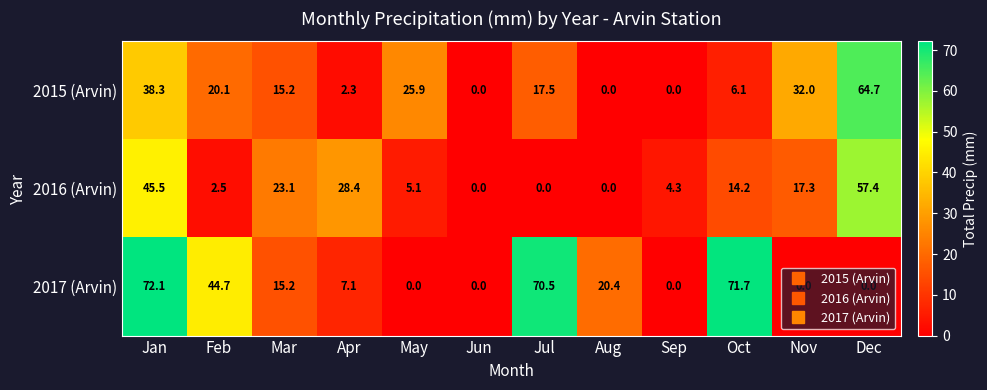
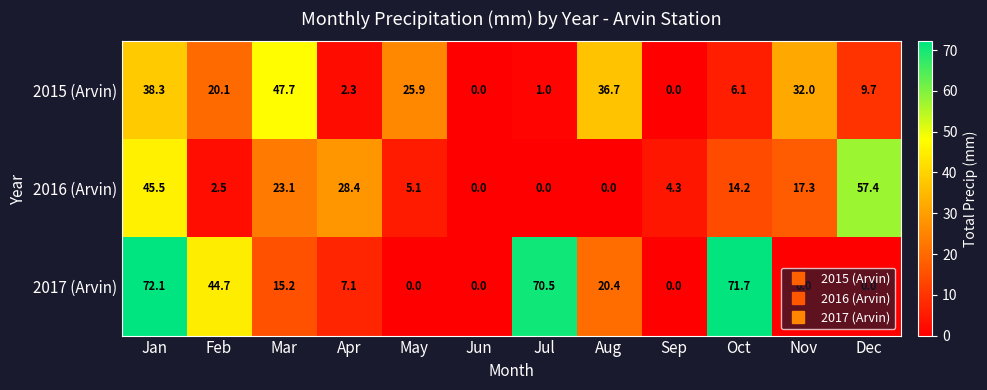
2015 (Arvin), Mar: 15.2 -> 47.7
2015 (Arvin), Jul: 17.5 -> 1.0
2015 (Arvin), Aug: 0.0 -> 36.7
2015 (Arvin), Dec: 64.7 -> 9.7
